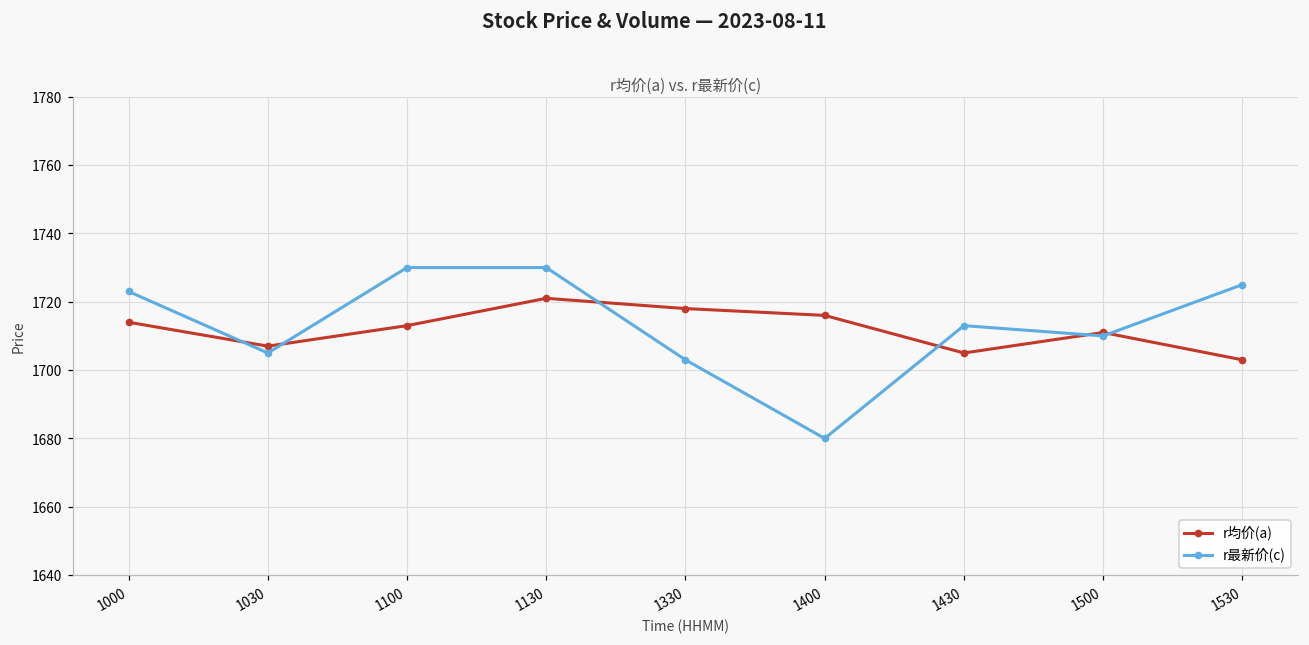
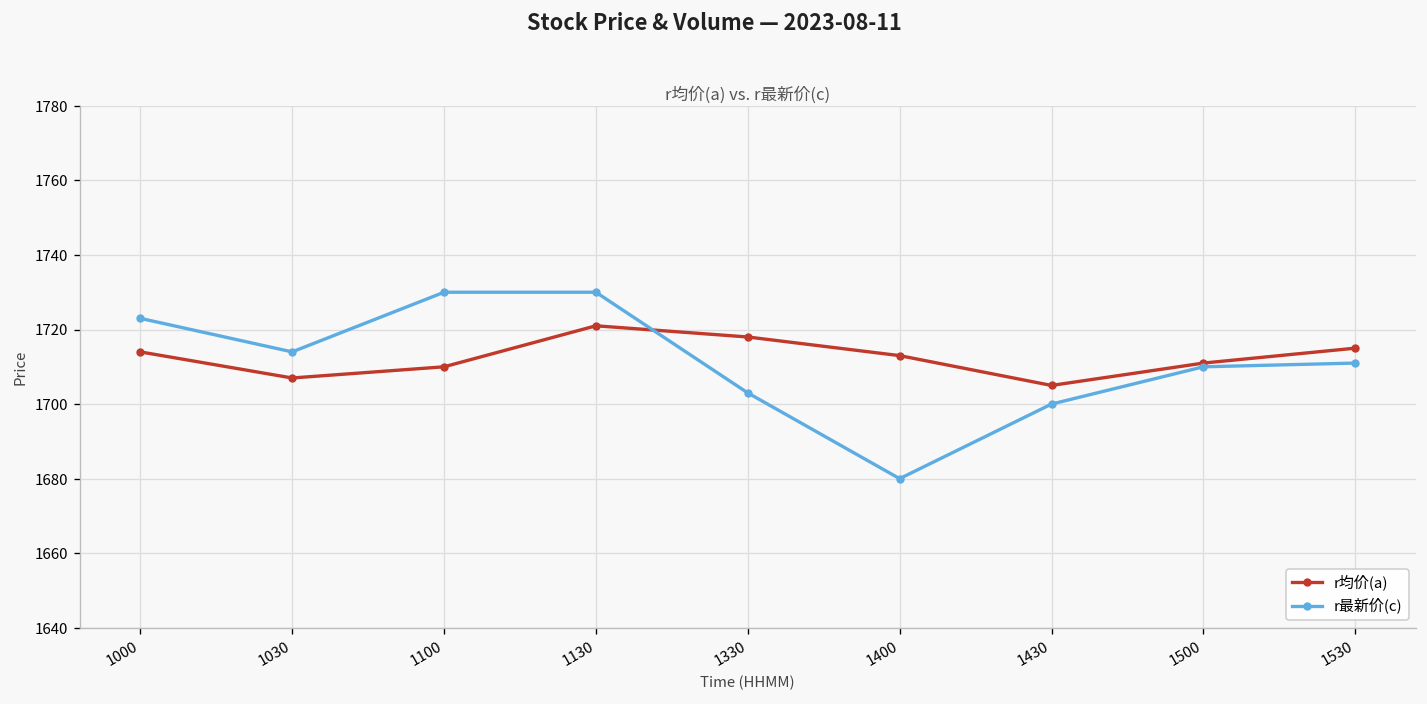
r最新价(c), 1030: 1705 -> 1714
r均价(a), 1100: 1713 -> 1710
r均价(a), 1400: 1716 -> 1713
r最新价(c), 1430: 1713 -> 1700
r均价(a), 1530: 1703 -> 1715
r最新价(c), 1530: 1725 -> 1711
